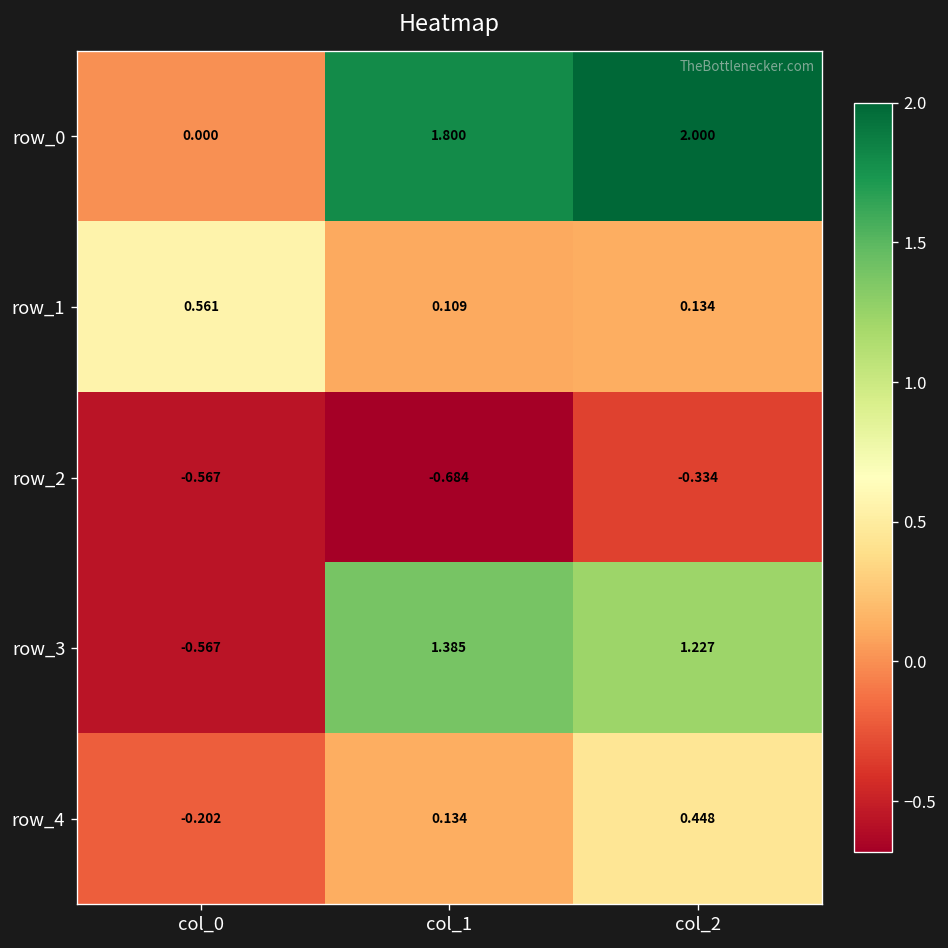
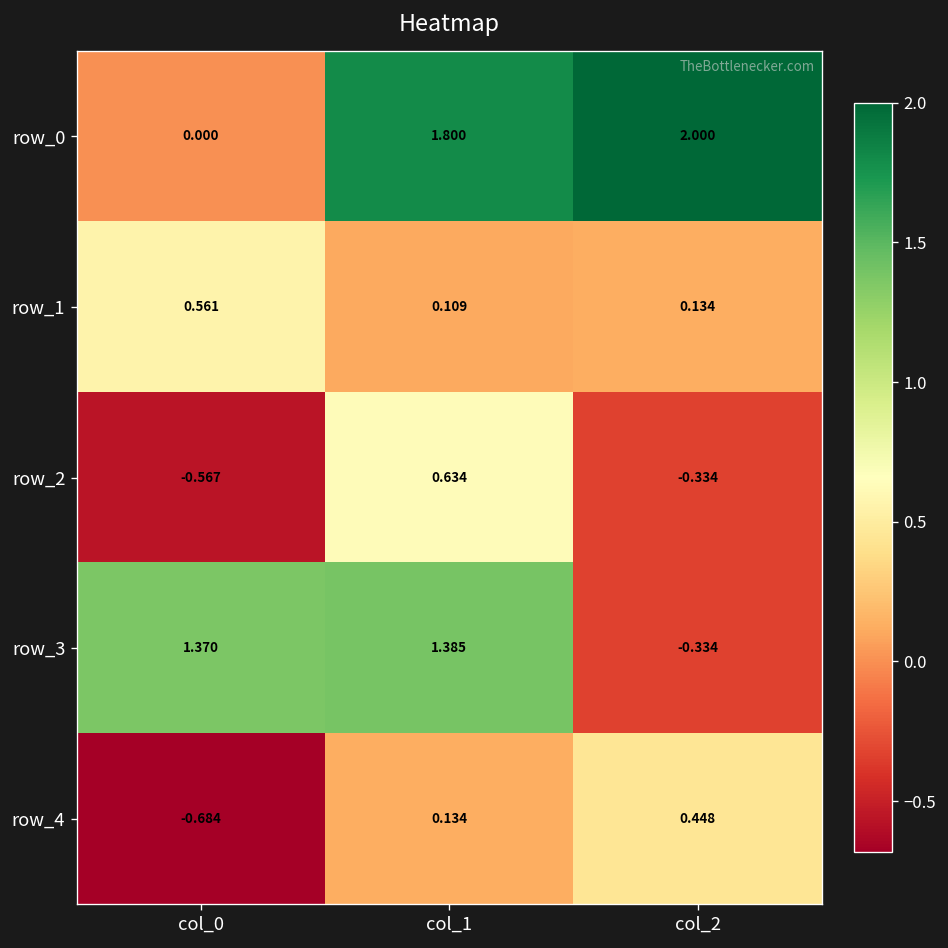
row_2, col_1: -0.684 -> 0.634
row_3, col_0: -0.567 -> 1.370
row_3, col_2: 1.227 -> -0.334
row_4, col_0: -0.202 -> -0.684
